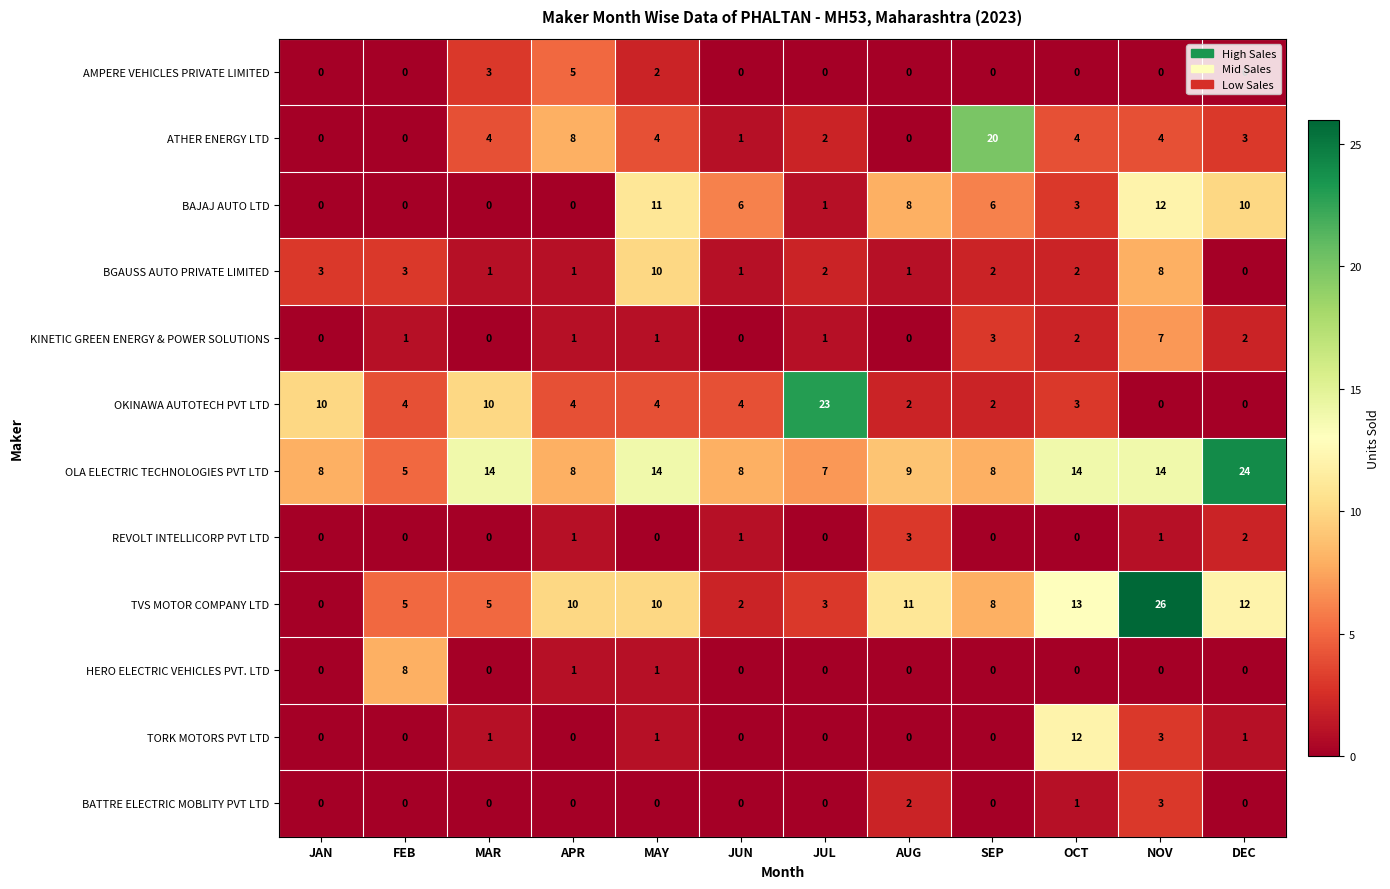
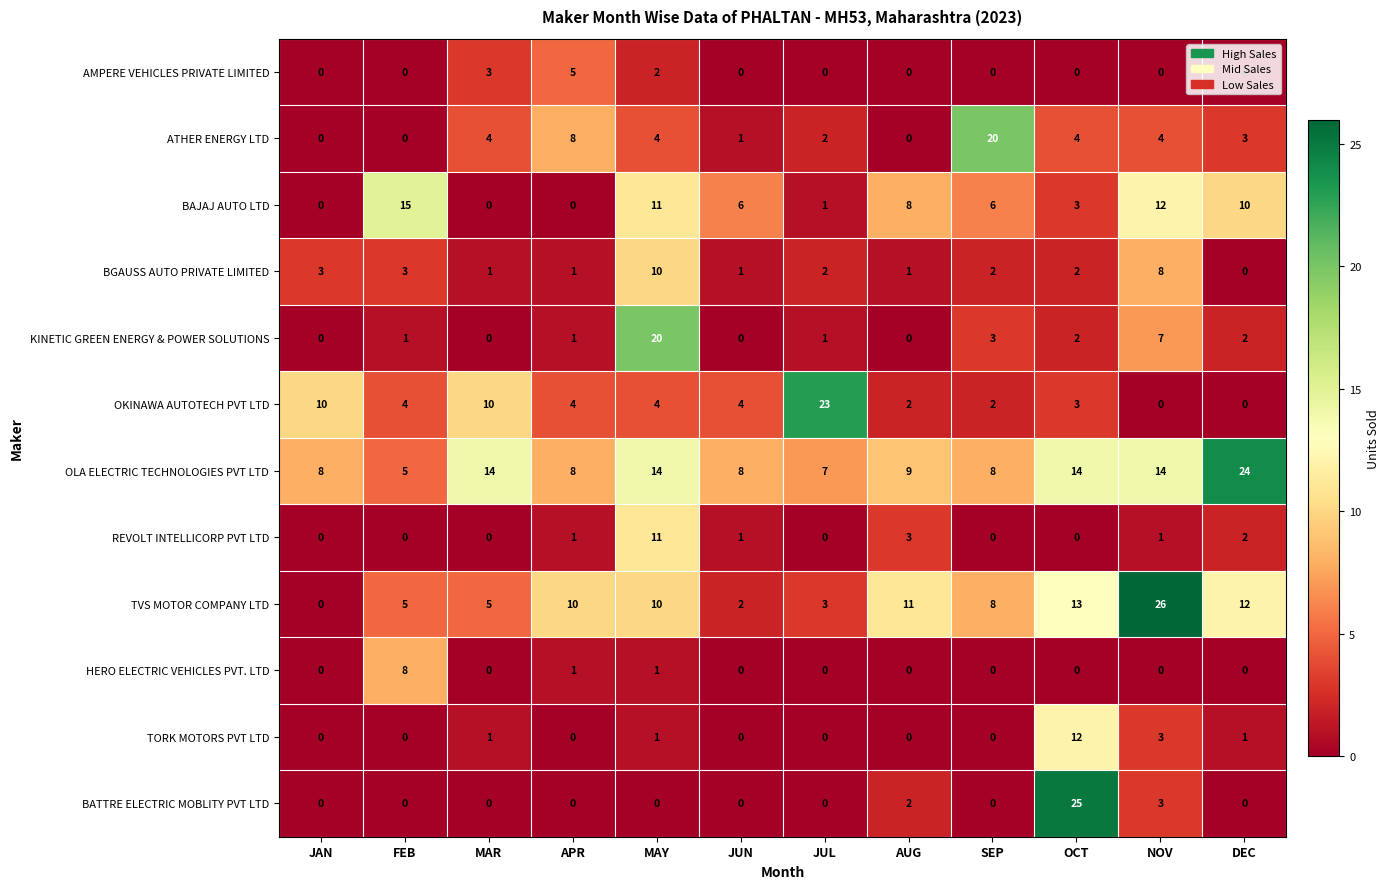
BAJAJ AUTO LTD, FEB: 0 -> 15
KINETIC GREEN ENERGY & POWER SOLUTIONS, MAY: 1 -> 20
REVOLT INTELLICORP PVT LTD, MAY: 0 -> 11
BATTRE ELECTRIC MOBLITY PVT LTD, OCT: 1 -> 25
